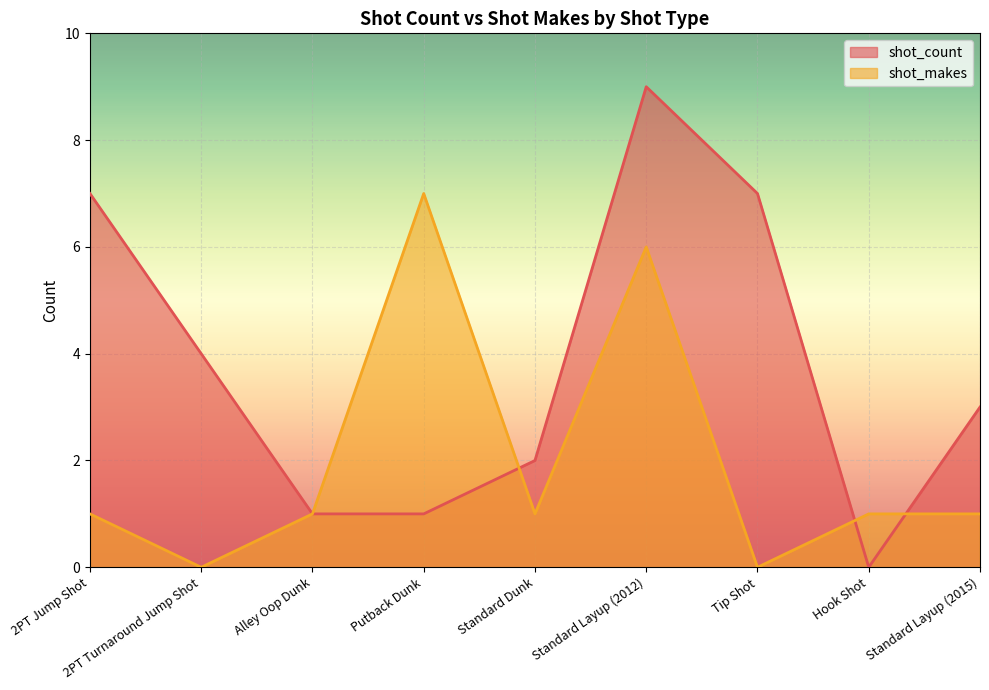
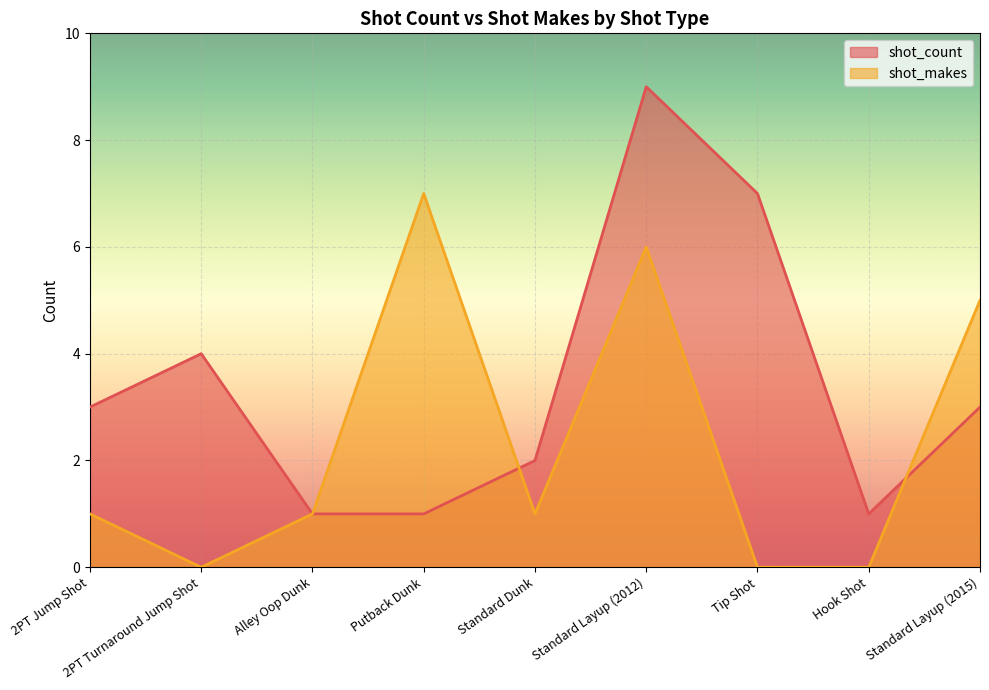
shot_count, 2PT Jump Shot: 7 -> 3
shot_count, Hook Shot: 0 -> 1
shot_makes, Hook Shot: 1 -> 0
shot_makes, Standard Layup (2015): 1 -> 5
